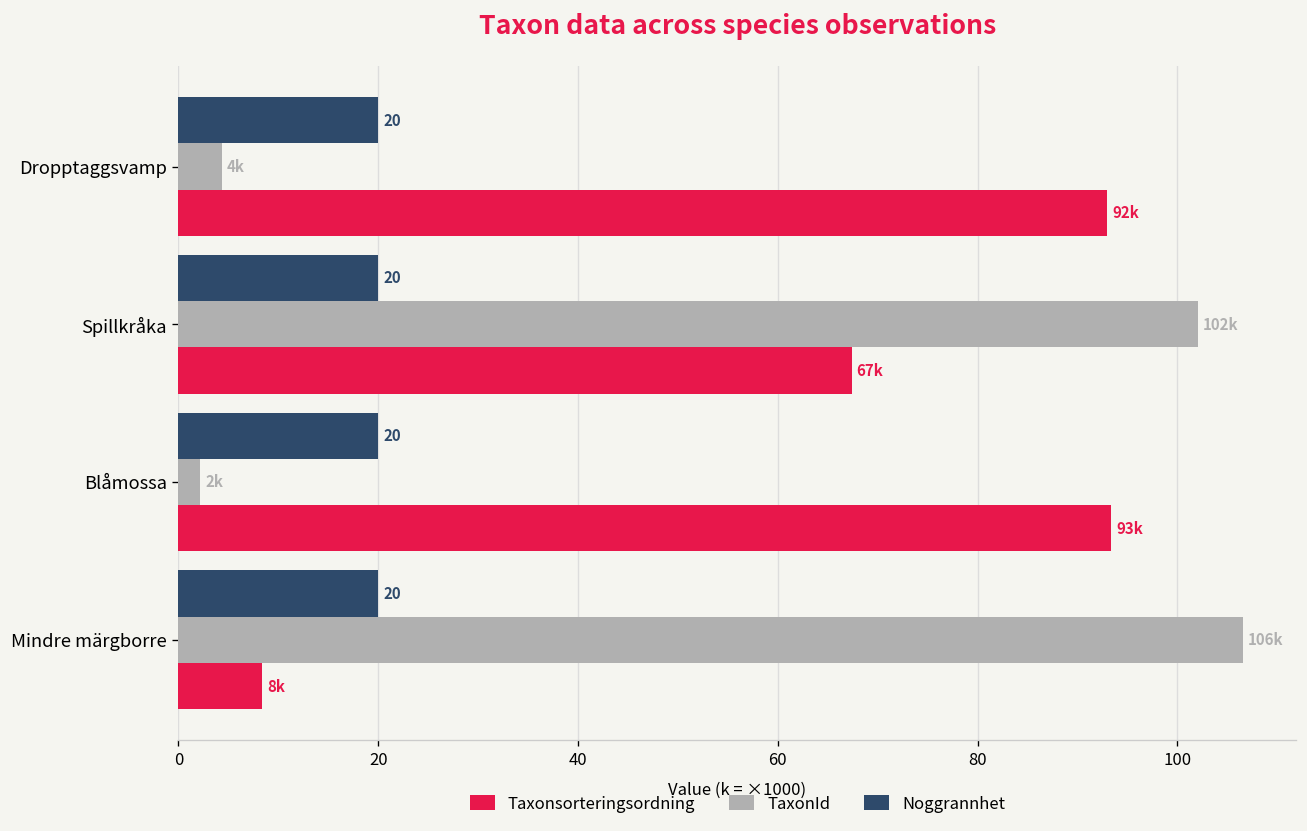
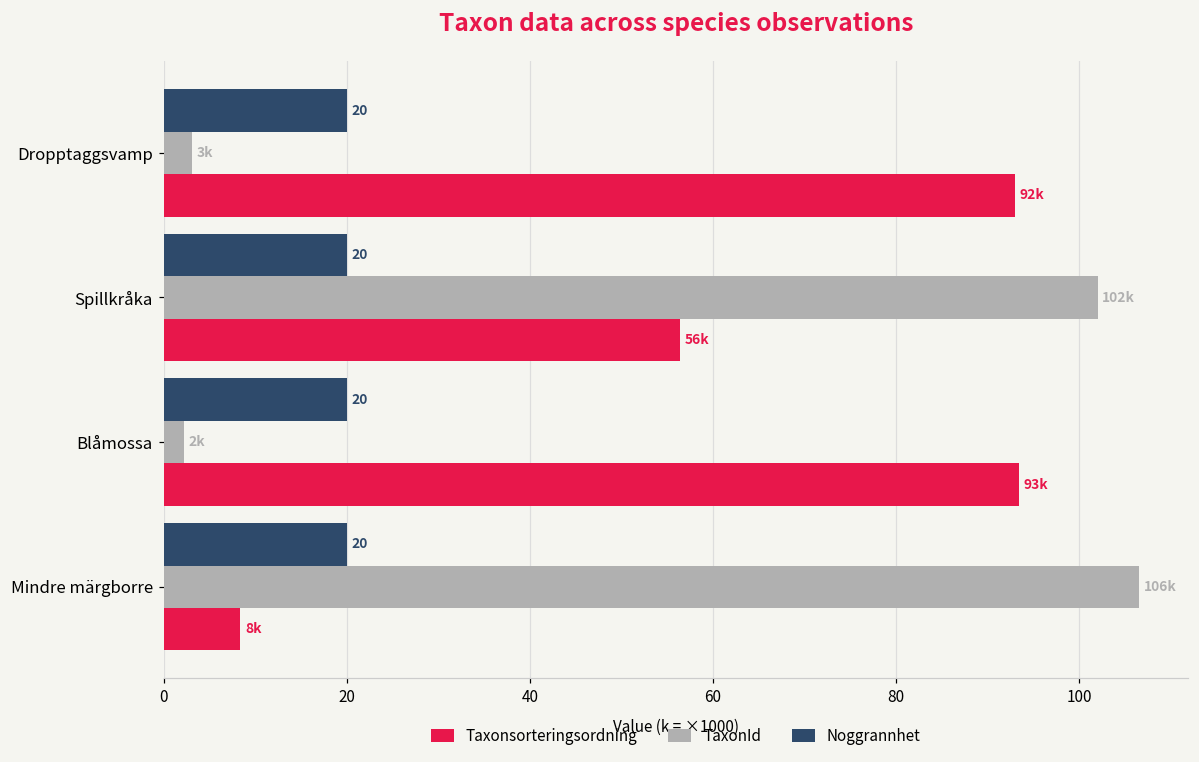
TaxonId, Dropptaggsvamp: 4k -> 3k
Taxonsorteringsordning, Spillkråka: 67k -> 56k
